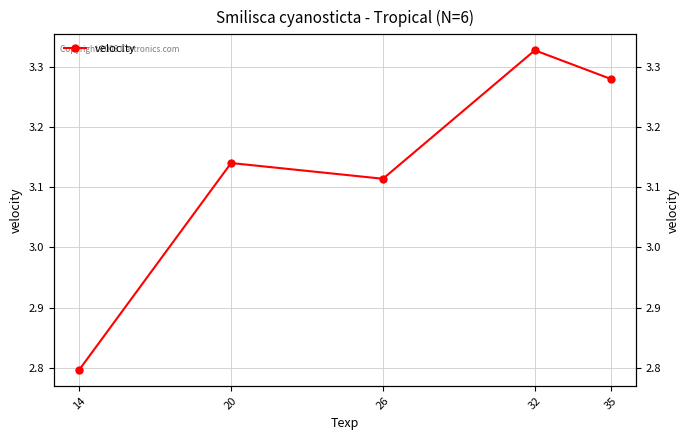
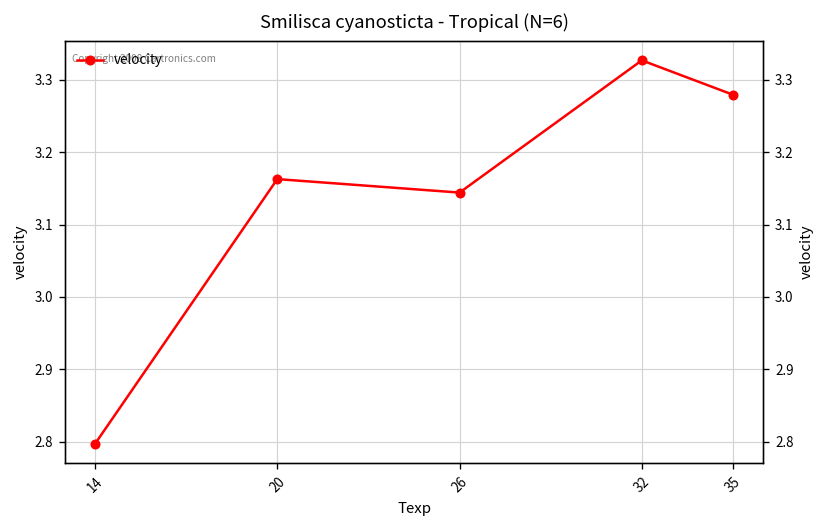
20: 3.14 -> 3.16
26: 3.11 -> 3.14
